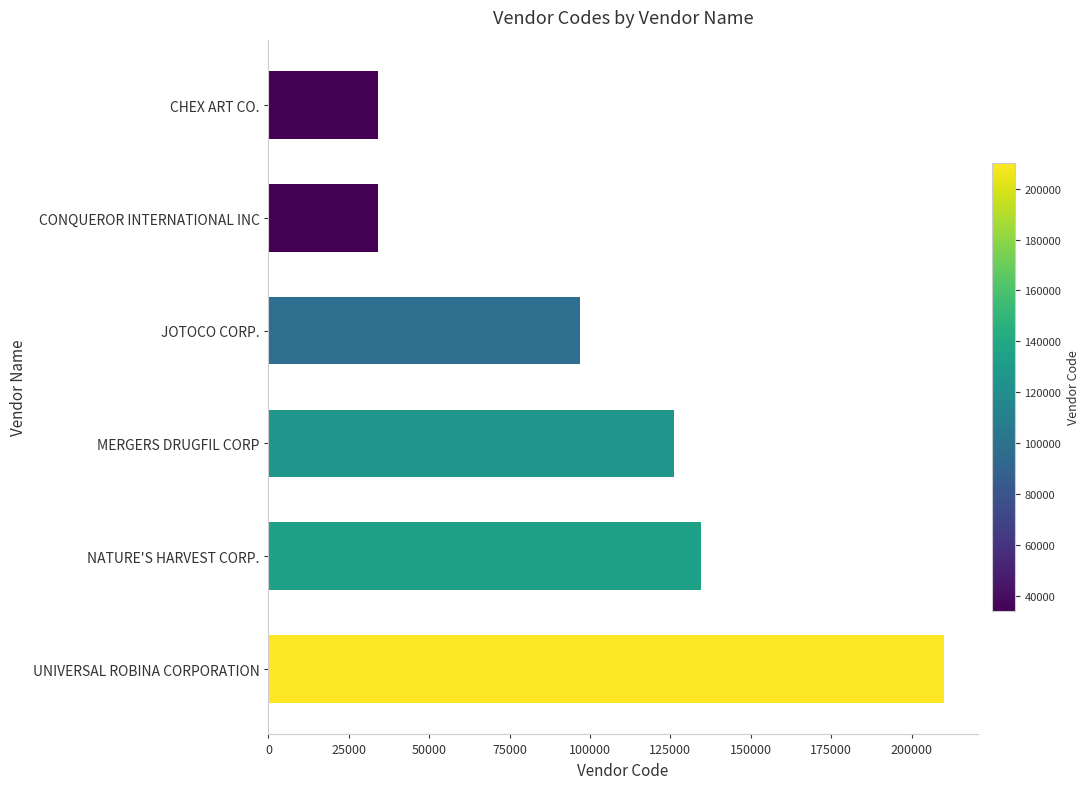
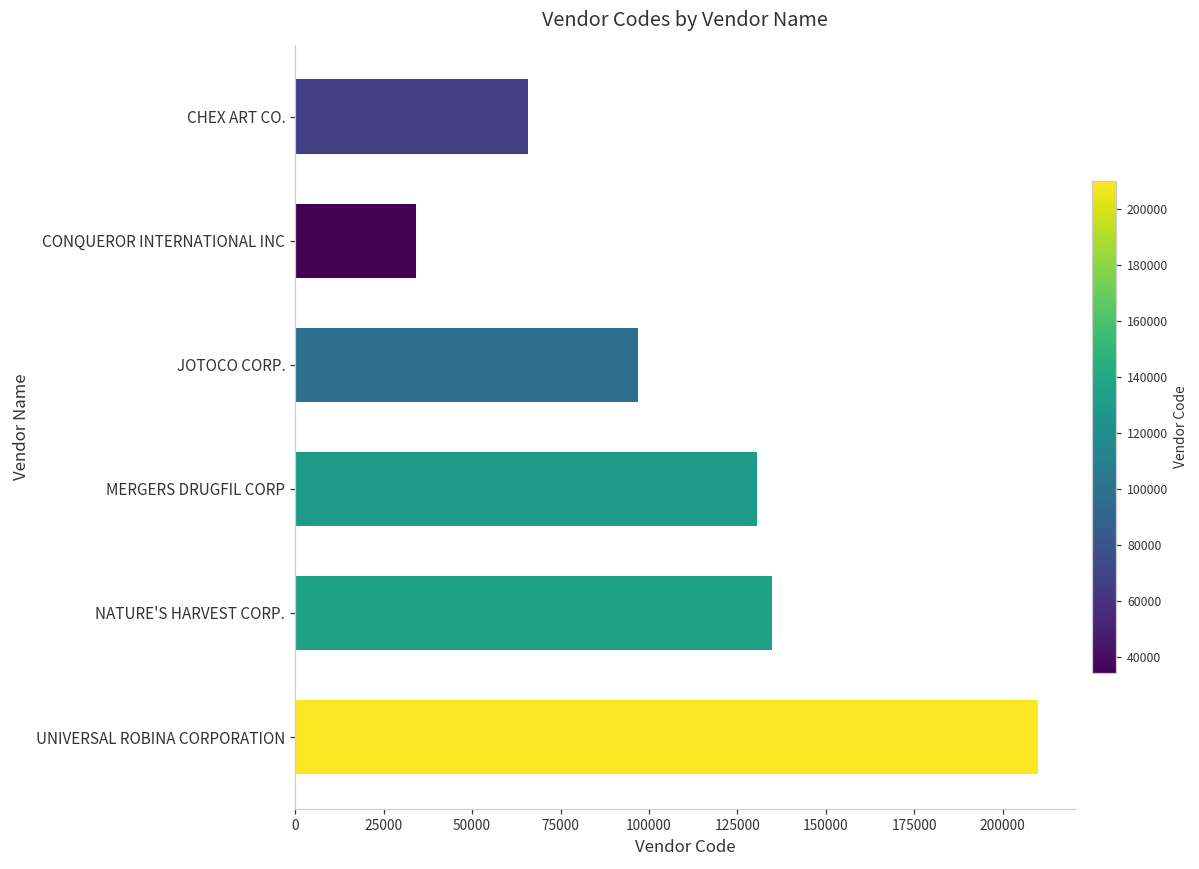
CHEX ART CO.: 34000 -> 66000
MERGERS DRUGFIL CORP: 126000 -> 130000
